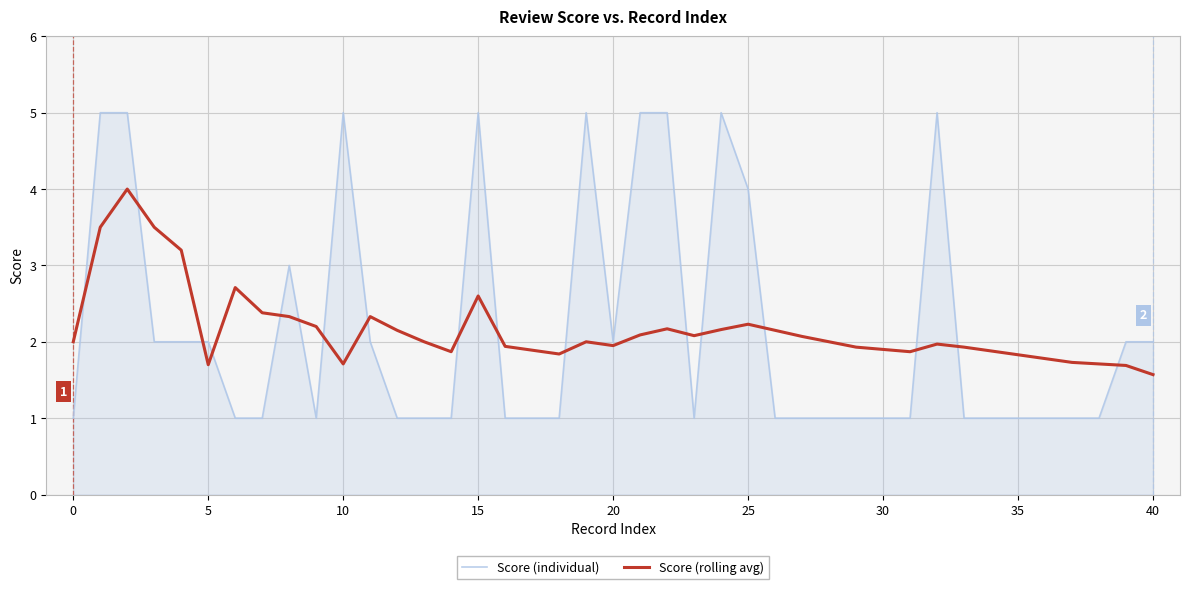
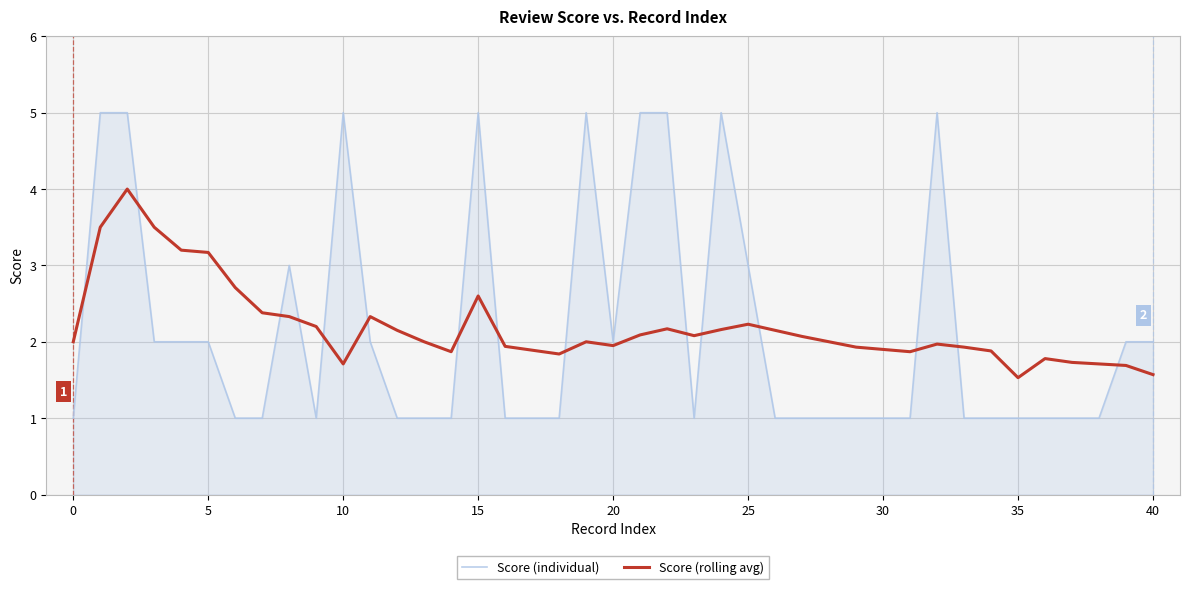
Score (rolling avg), 5: 1.7 -> 3.2
Score (individual), 25: 4 -> 3
Score (rolling avg), 35: 1.8 -> 1.5
